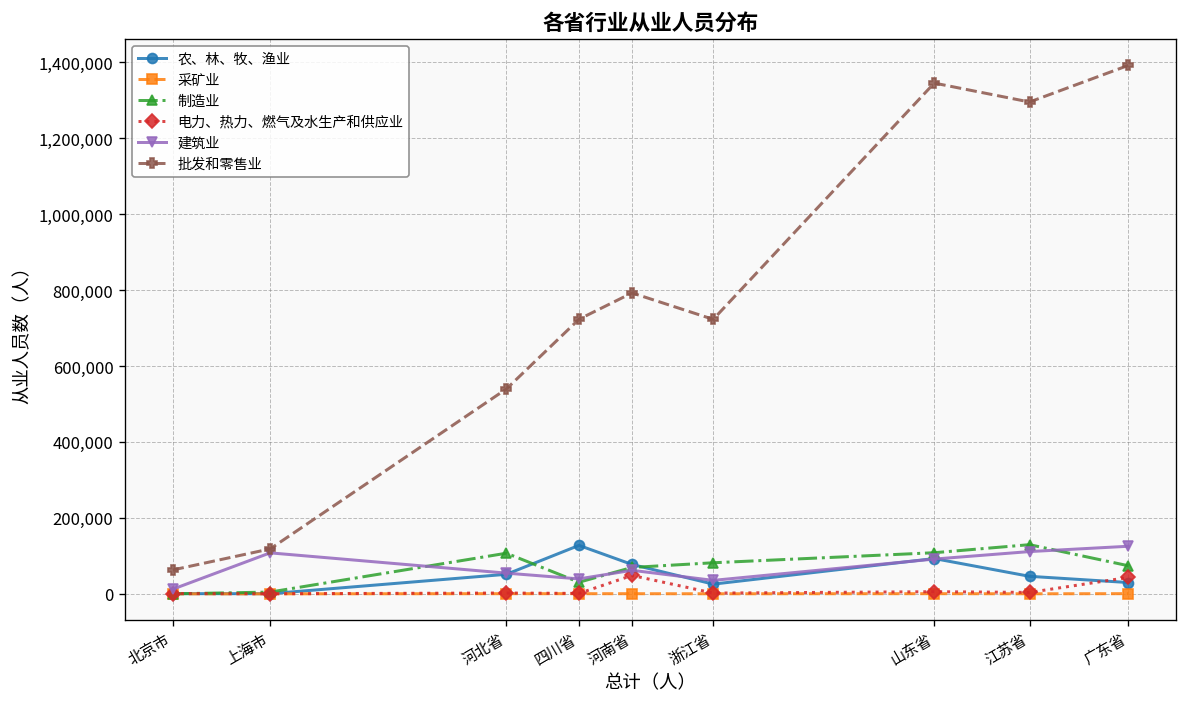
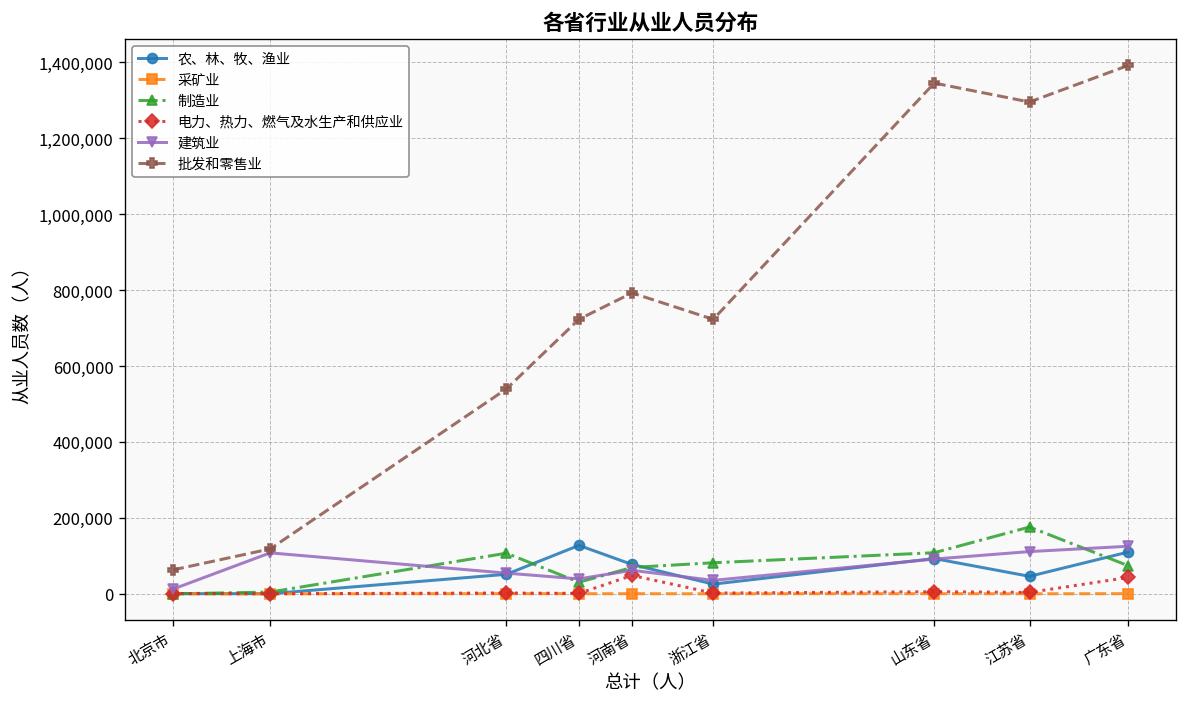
制造业, 江苏省: 130,000 -> 180,000
农、林、牧、渔业, 广东省: 30,000 -> 110,000
